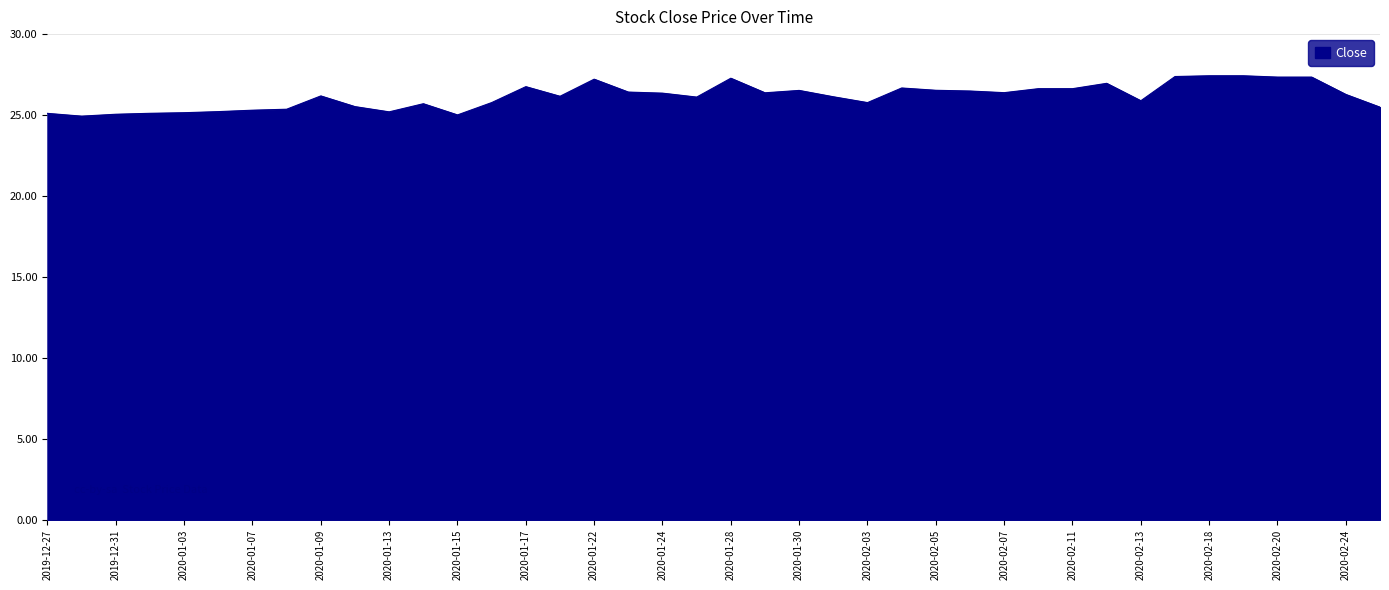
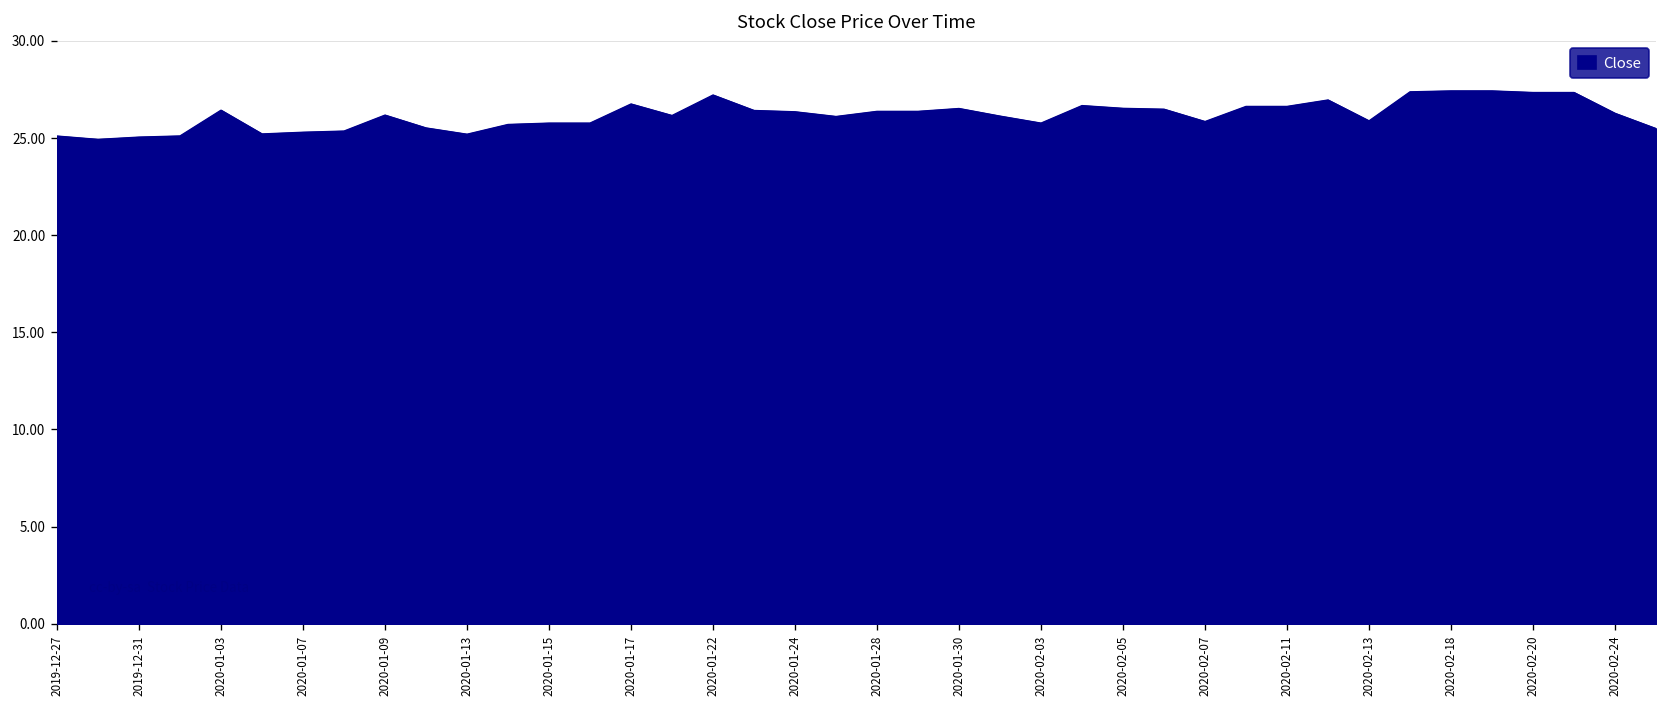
2020-01-03: 25.1 -> 26.4
2020-01-15: 25.0 -> 25.8
2020-01-28: 27.3 -> 26.4
2020-02-07: 26.4 -> 25.9
